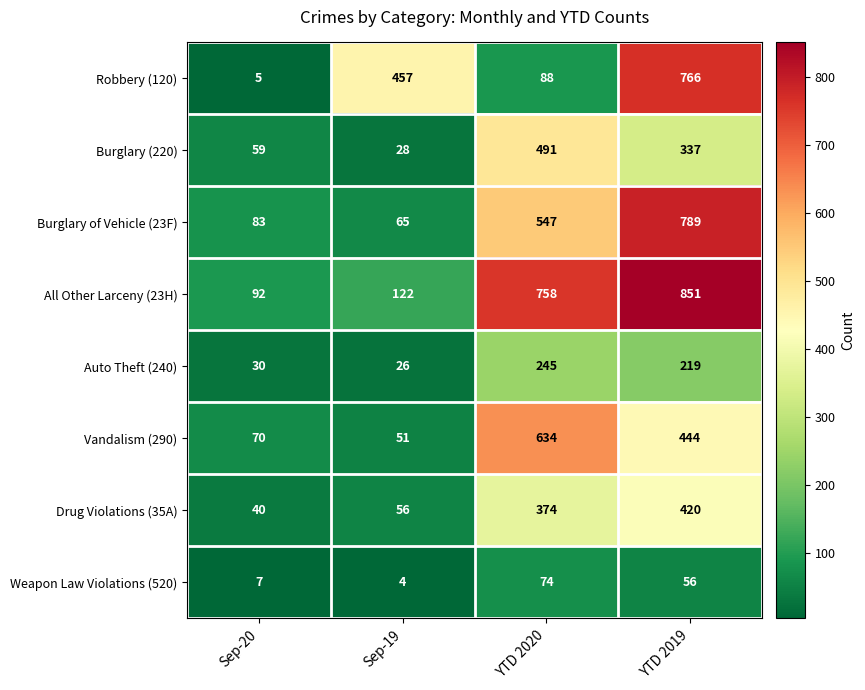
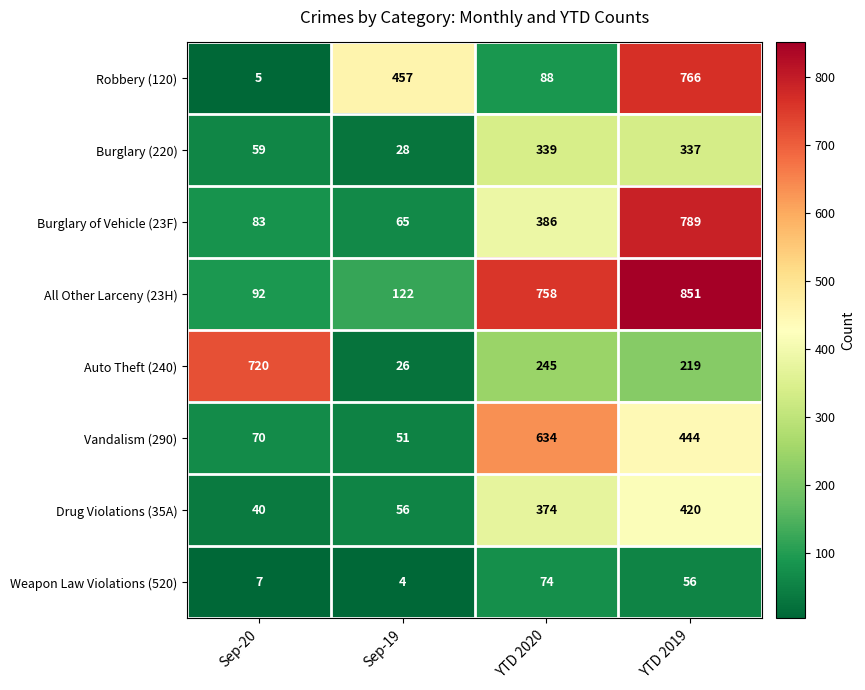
Burglary (220), YTD 2020: 491 -> 339
Burglary of Vehicle (23F), YTD 2020: 547 -> 386
Auto Theft (240), Sep-20: 30 -> 720
